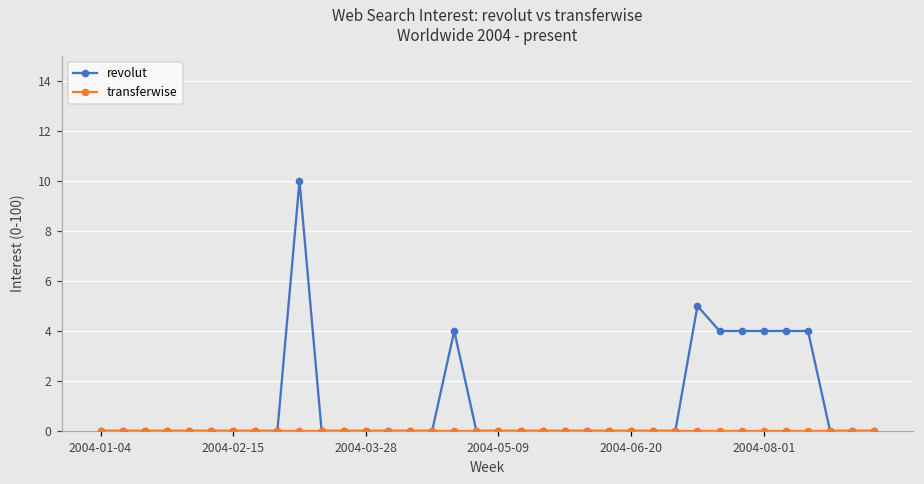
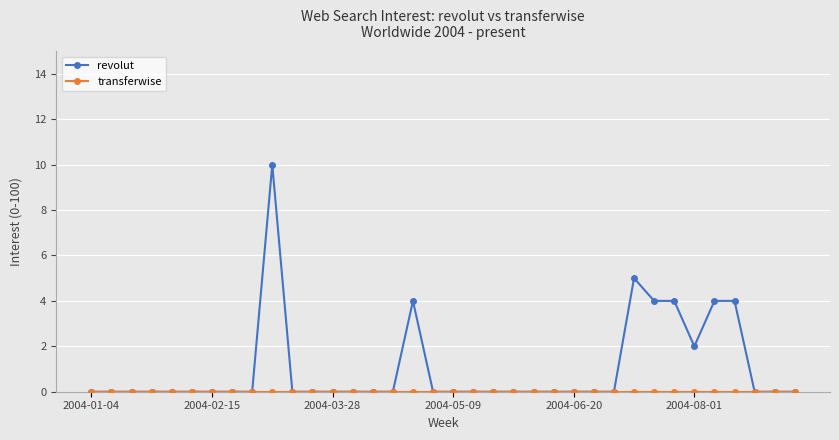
revolut, 2004-08-01: 4 -> 2
